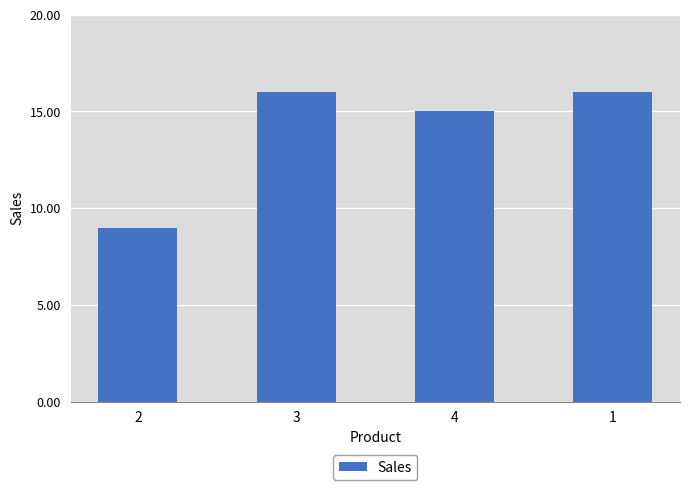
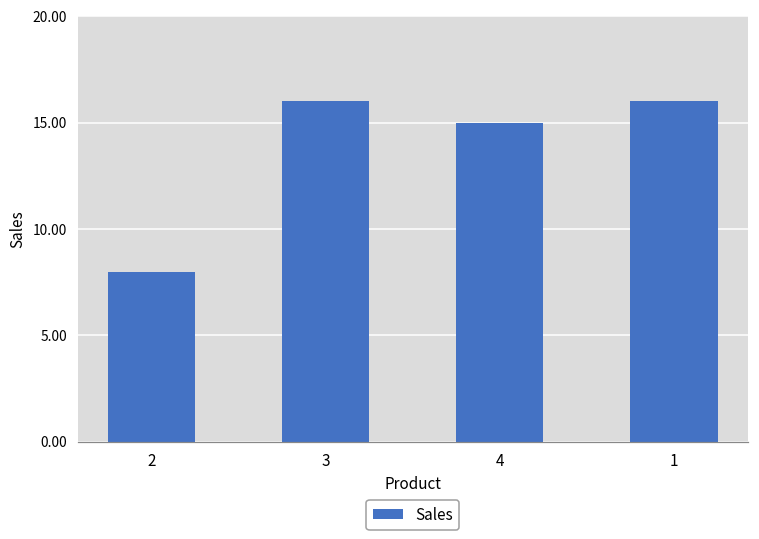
2: 9 -> 8
